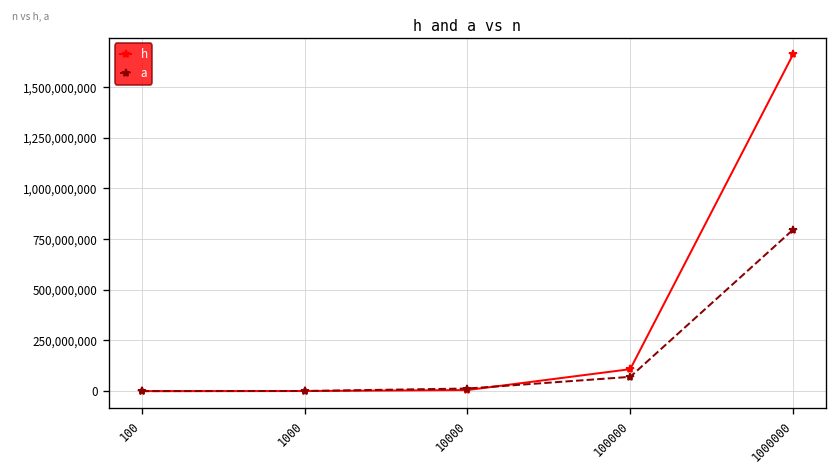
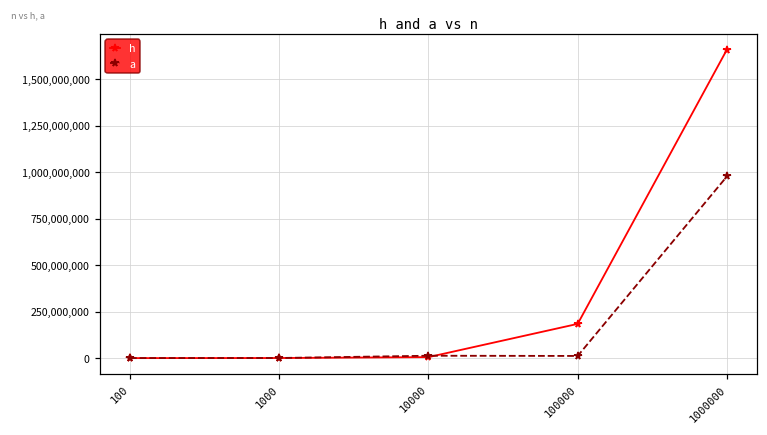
h, 100000: 110,000,000 -> 180,000,000
a, 100000: 70,000,000 -> 10,000,000
a, 1000000: 800,000,000 -> 980,000,000
